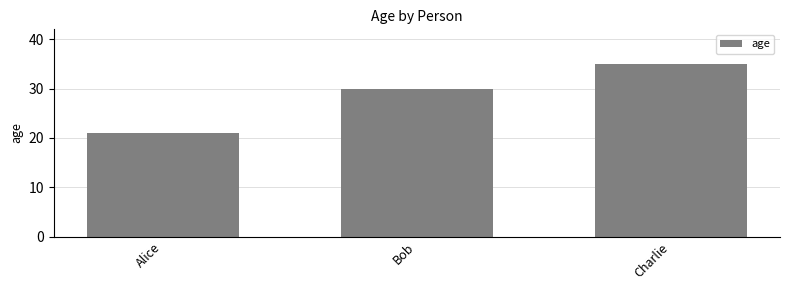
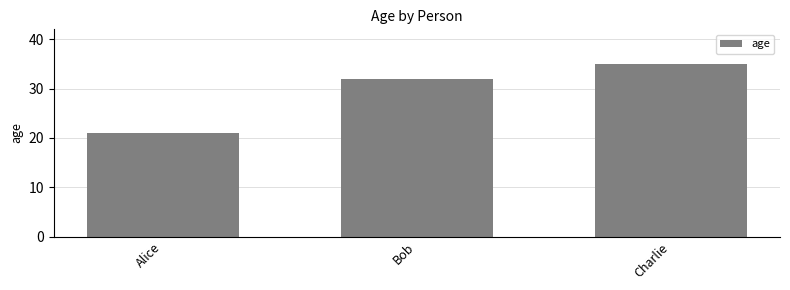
Bob: 30 -> 32
